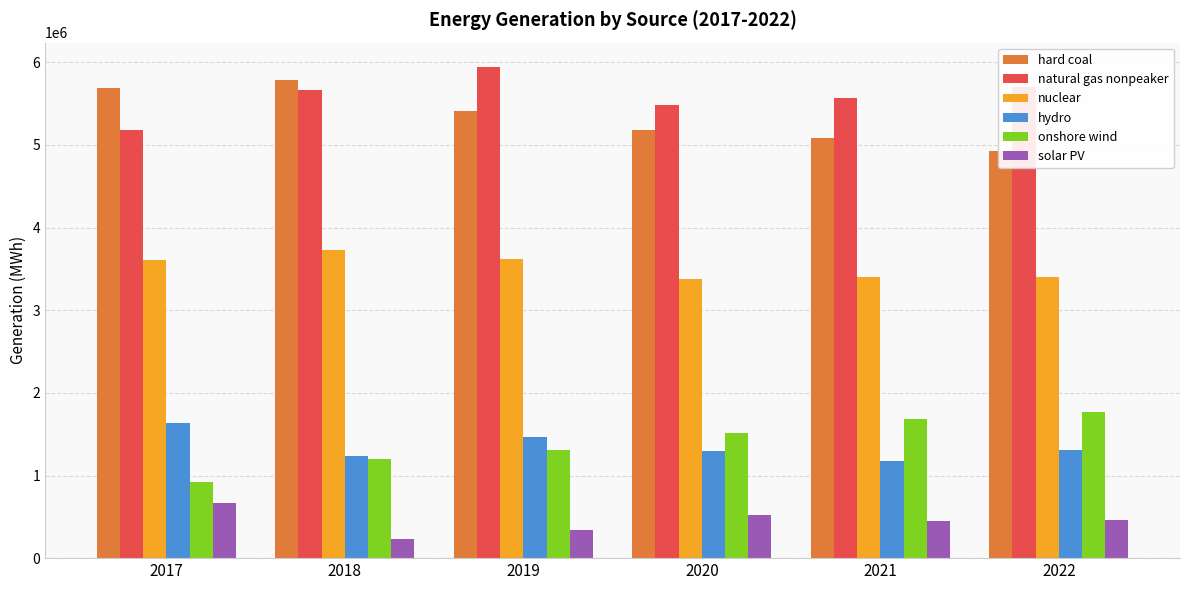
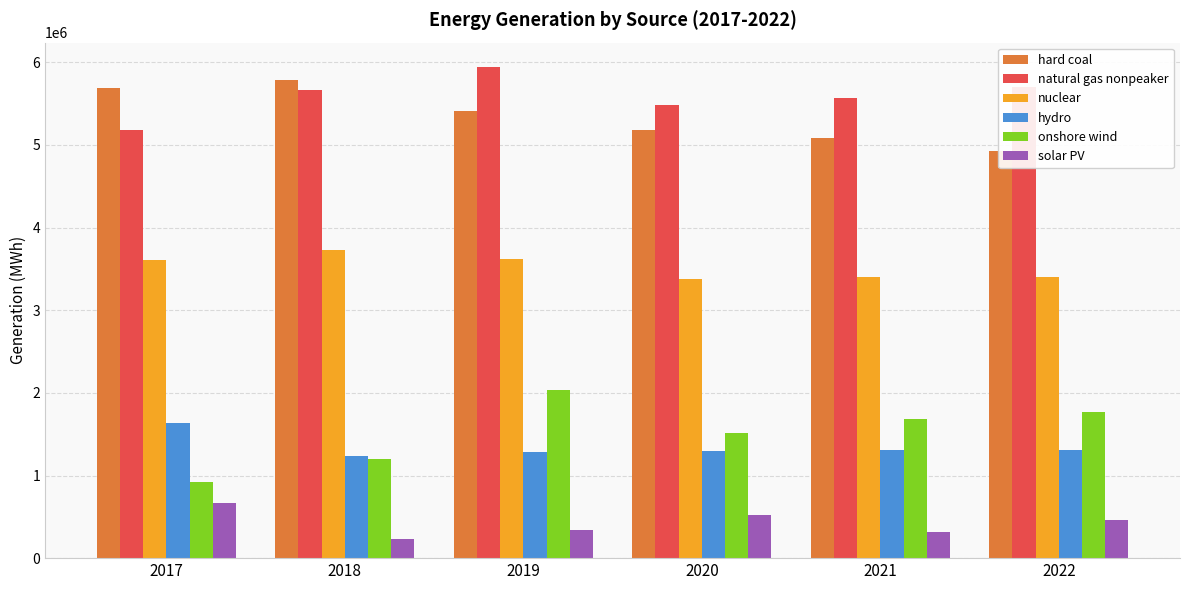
hydro, 2019: 1500000 -> 1300000
onshore wind, 2019: 1300000 -> 2000000
hydro, 2021: 1200000 -> 1300000
solar PV, 2021: 500000 -> 300000
